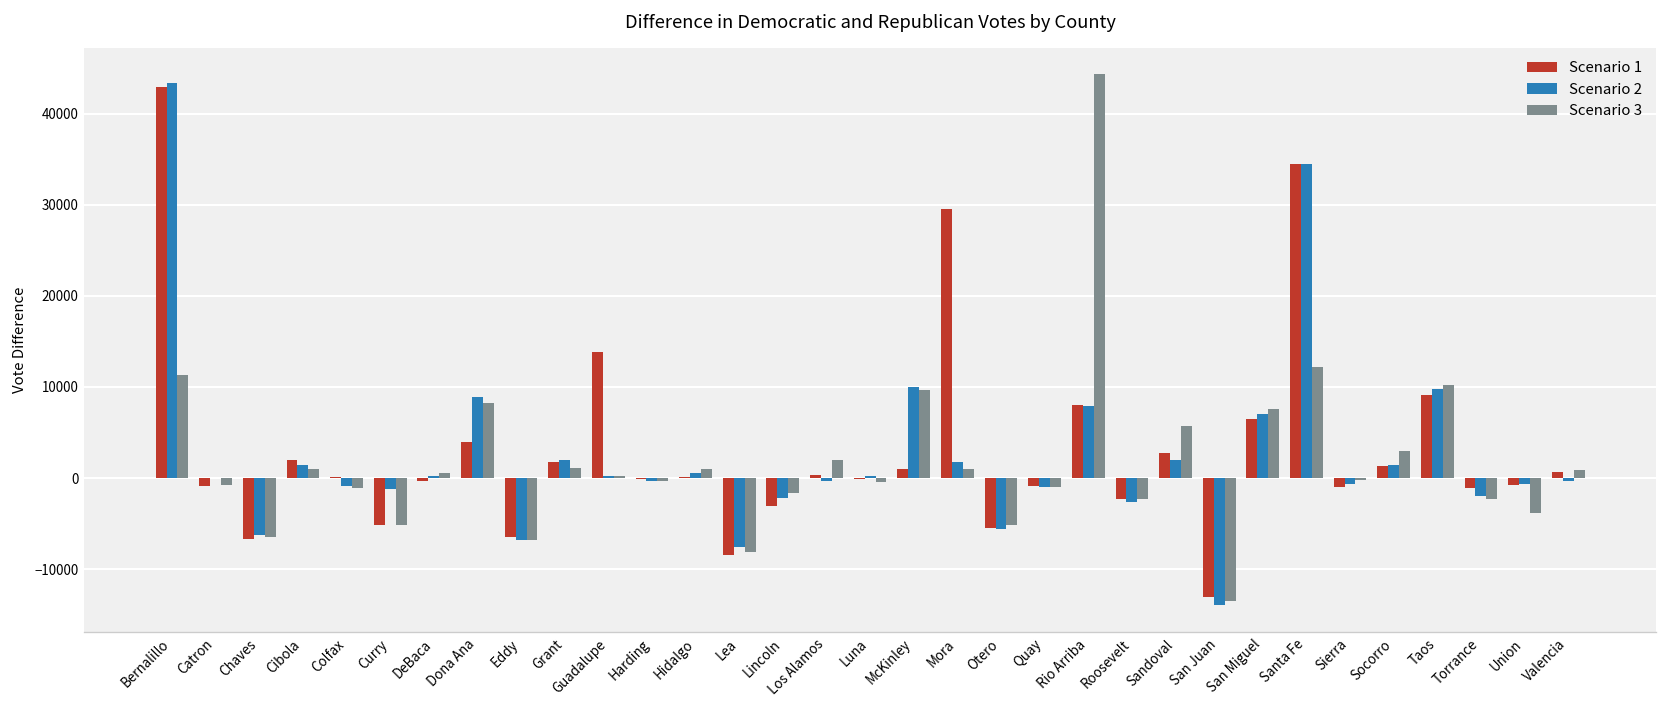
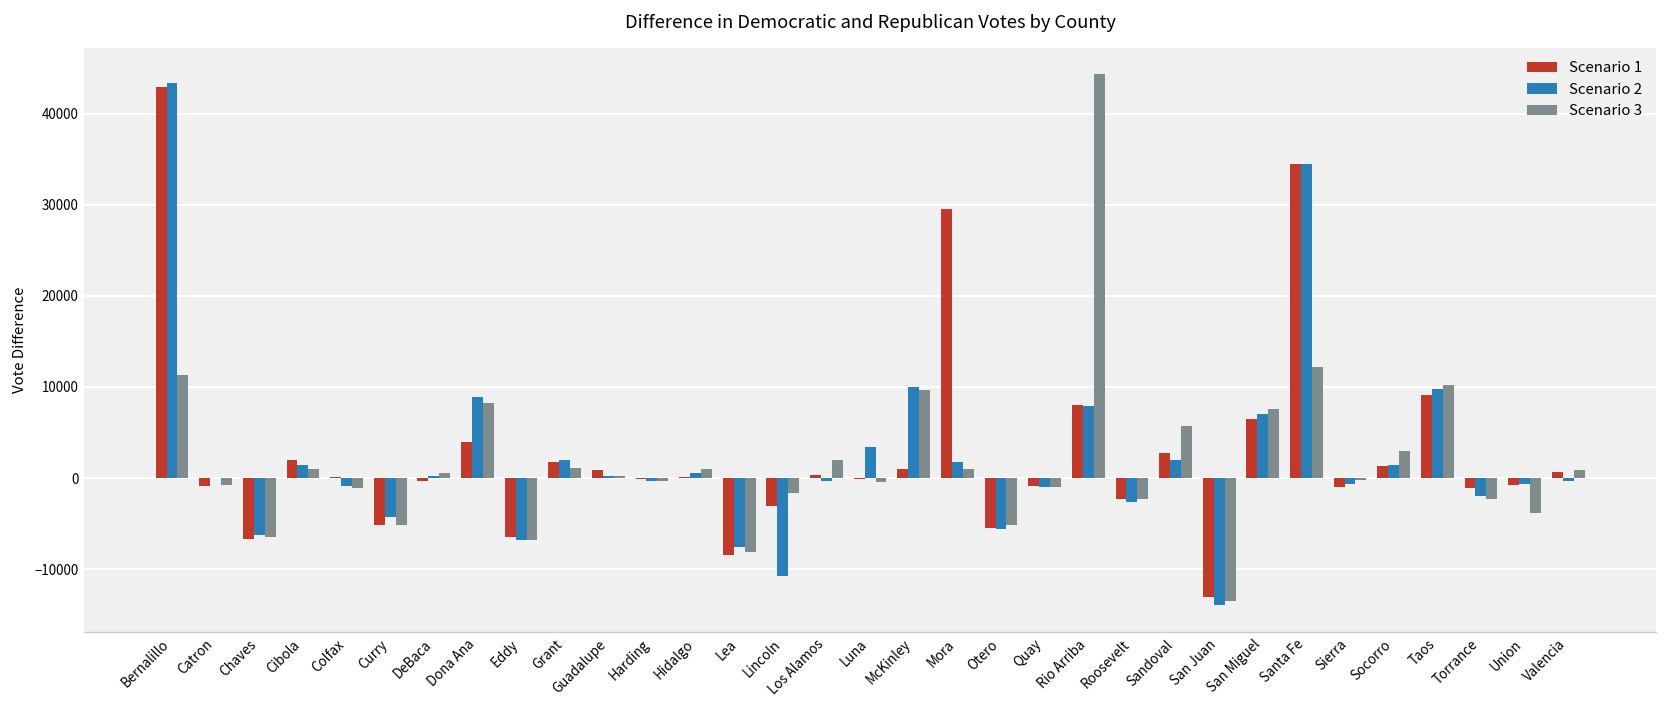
Scenario 2, Curry: -1000 -> -4000
Scenario 1, Guadalupe: 14000 -> 1000
Scenario 2, Lincoln: -2000 -> -11000
Scenario 2, Luna: 0 -> 3000
